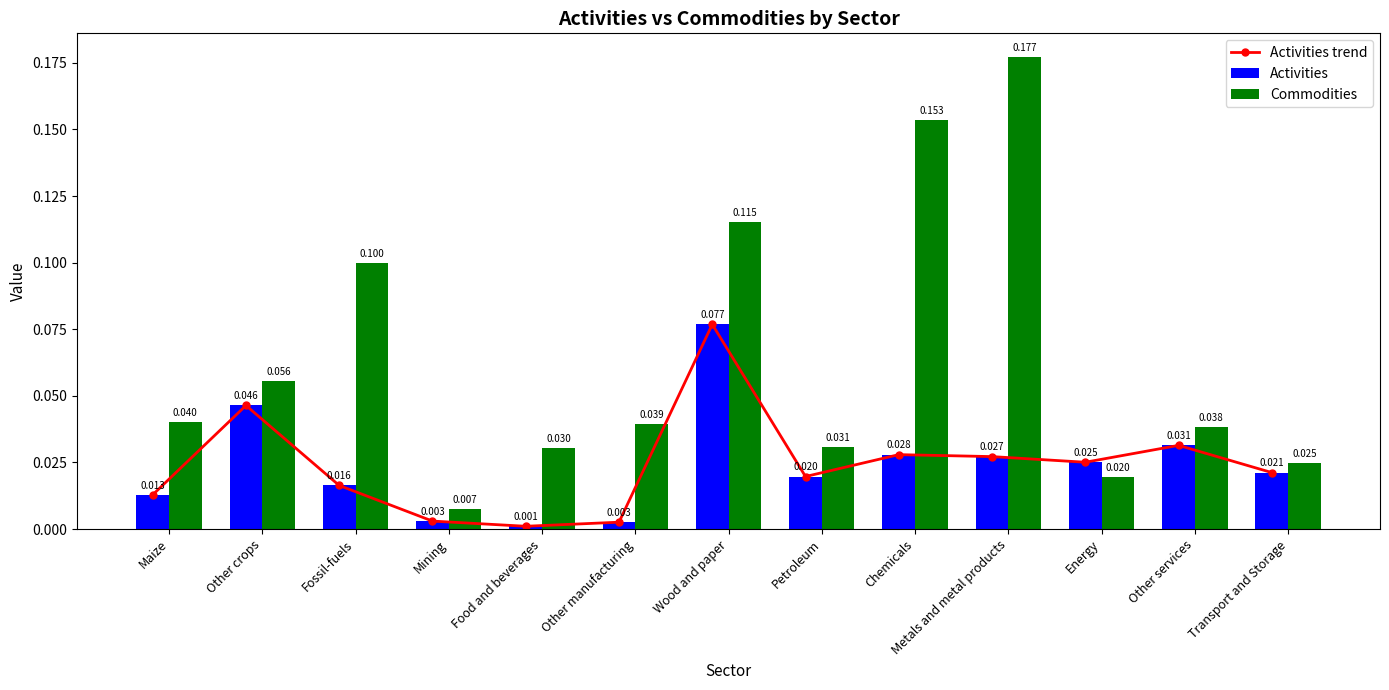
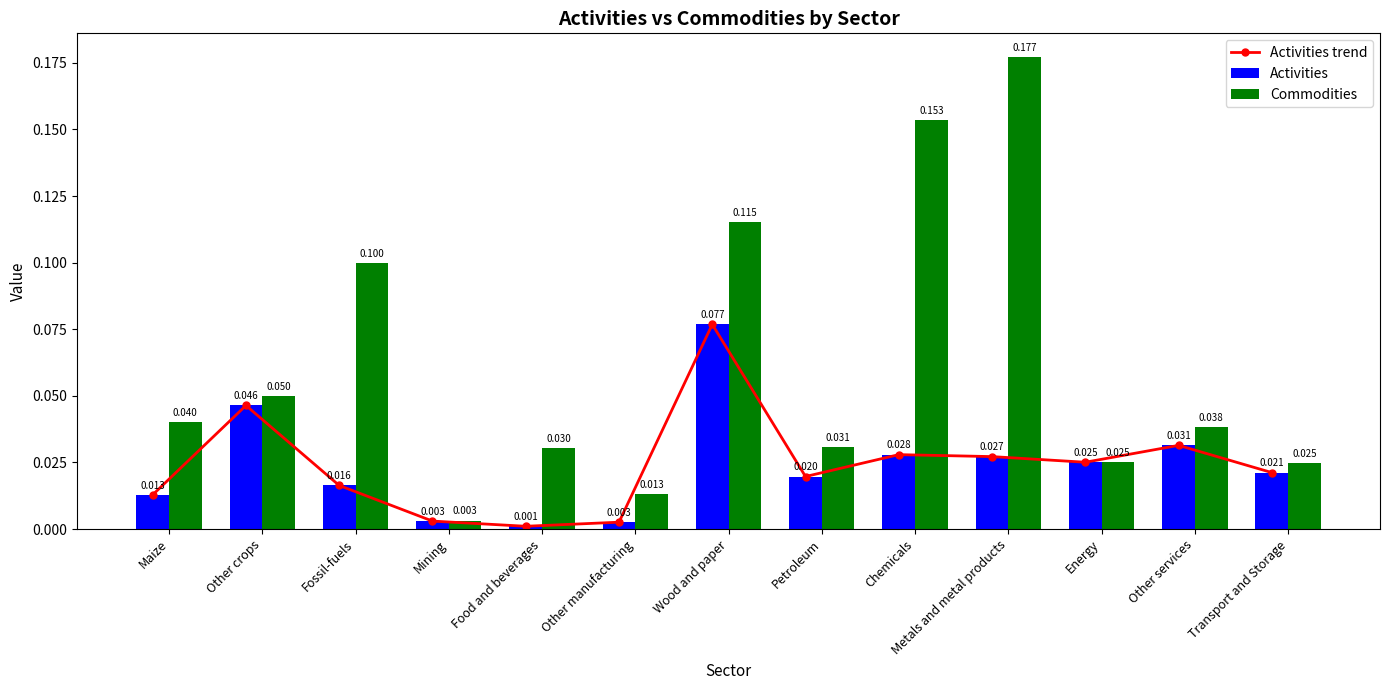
Commodities, Other crops: 0.056 -> 0.050
Commodities, Mining: 0.007 -> 0.003
Commodities, Other manufacturing: 0.039 -> 0.013
Commodities, Energy: 0.020 -> 0.025
